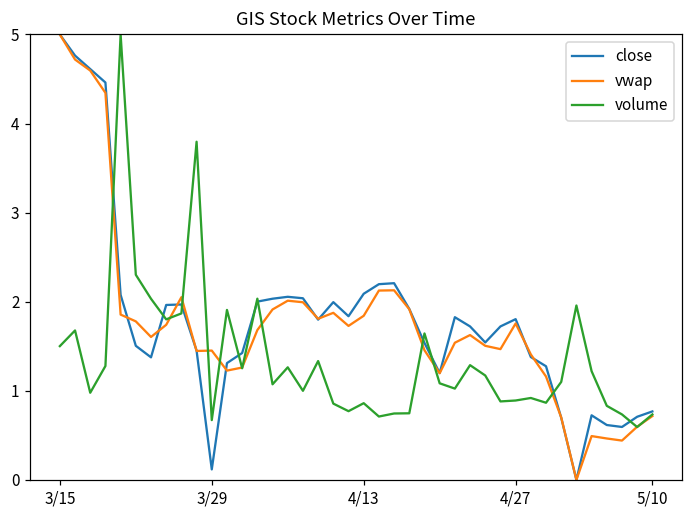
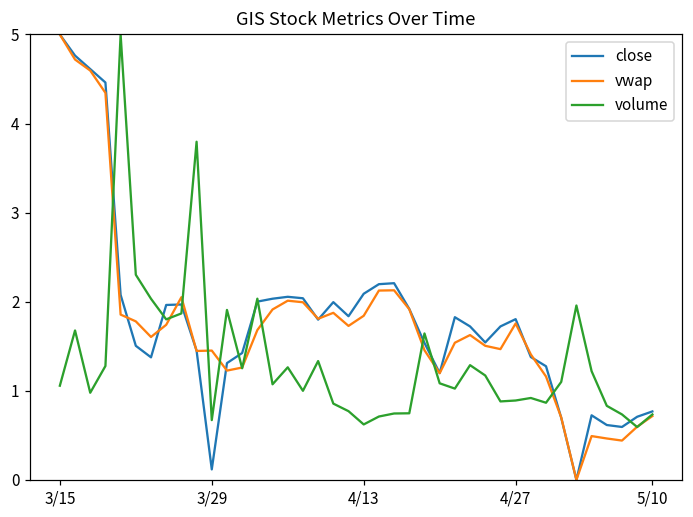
volume, 3/15: 1.5 -> 1.1
volume, 4/13: 0.9 -> 0.6
